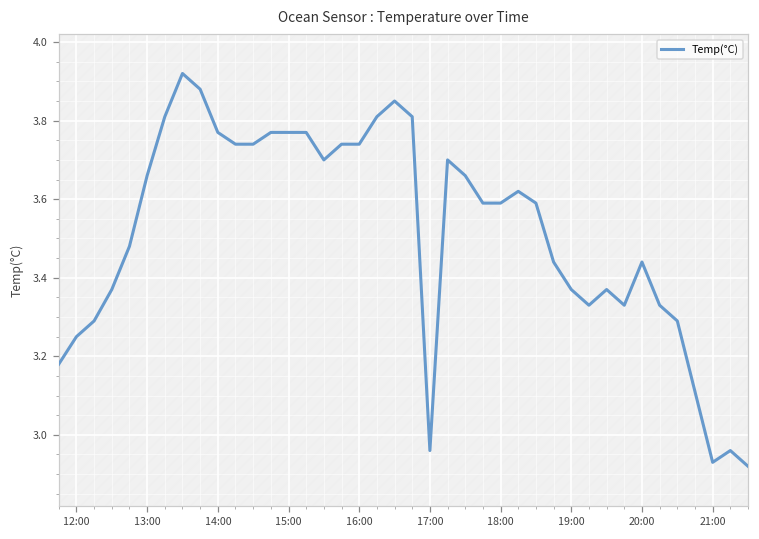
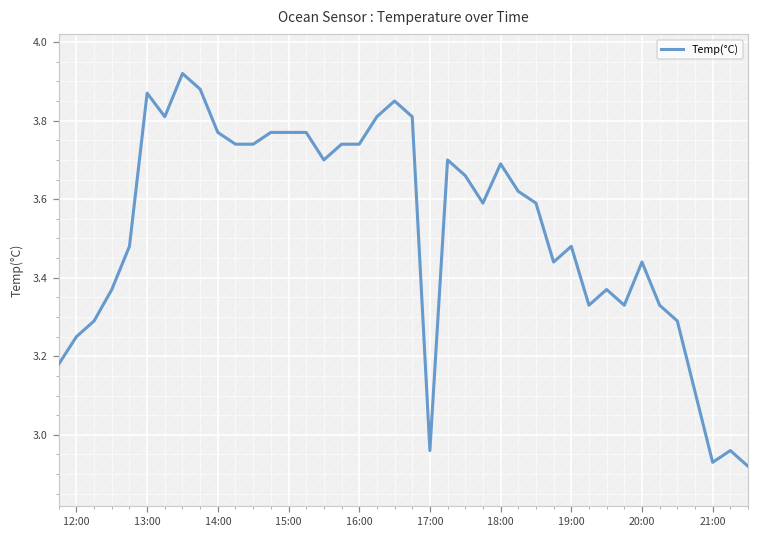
Temp(°C), 13:00: 3.66 -> 3.87
Temp(°C), 18:00: 3.59 -> 3.69
Temp(°C), 19:00: 3.37 -> 3.48
